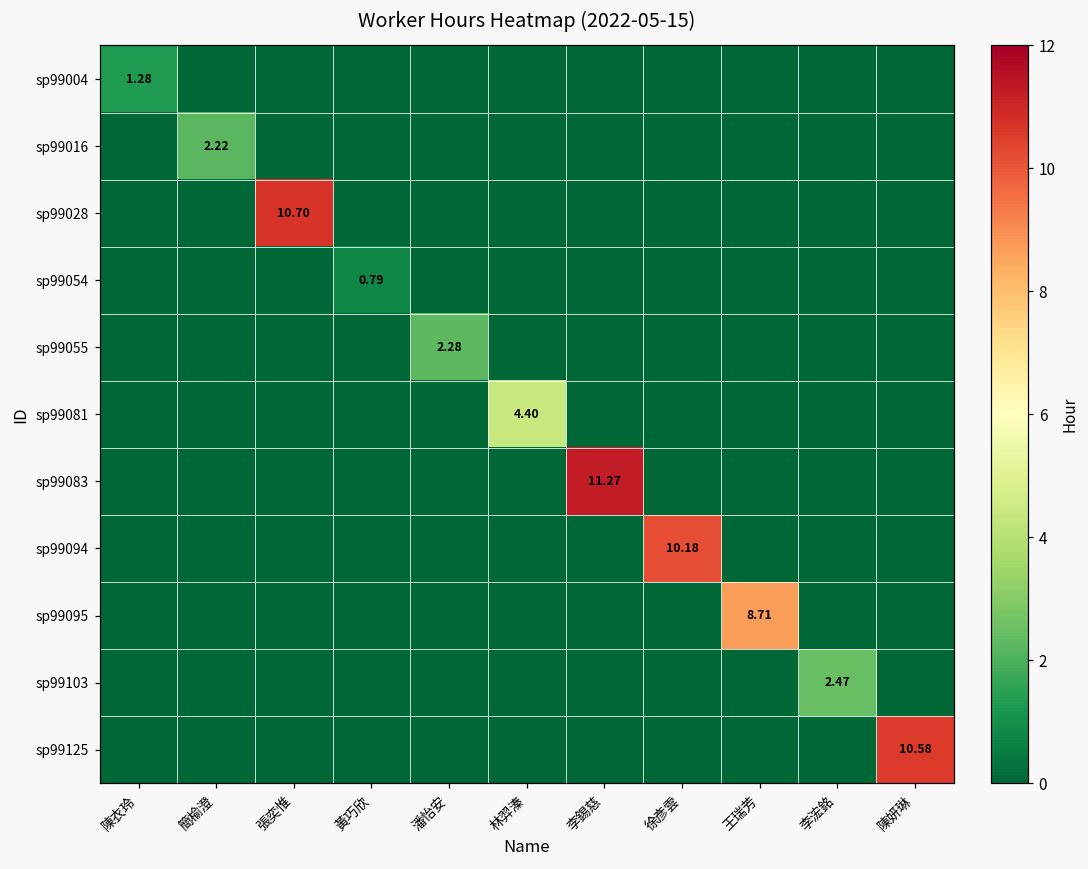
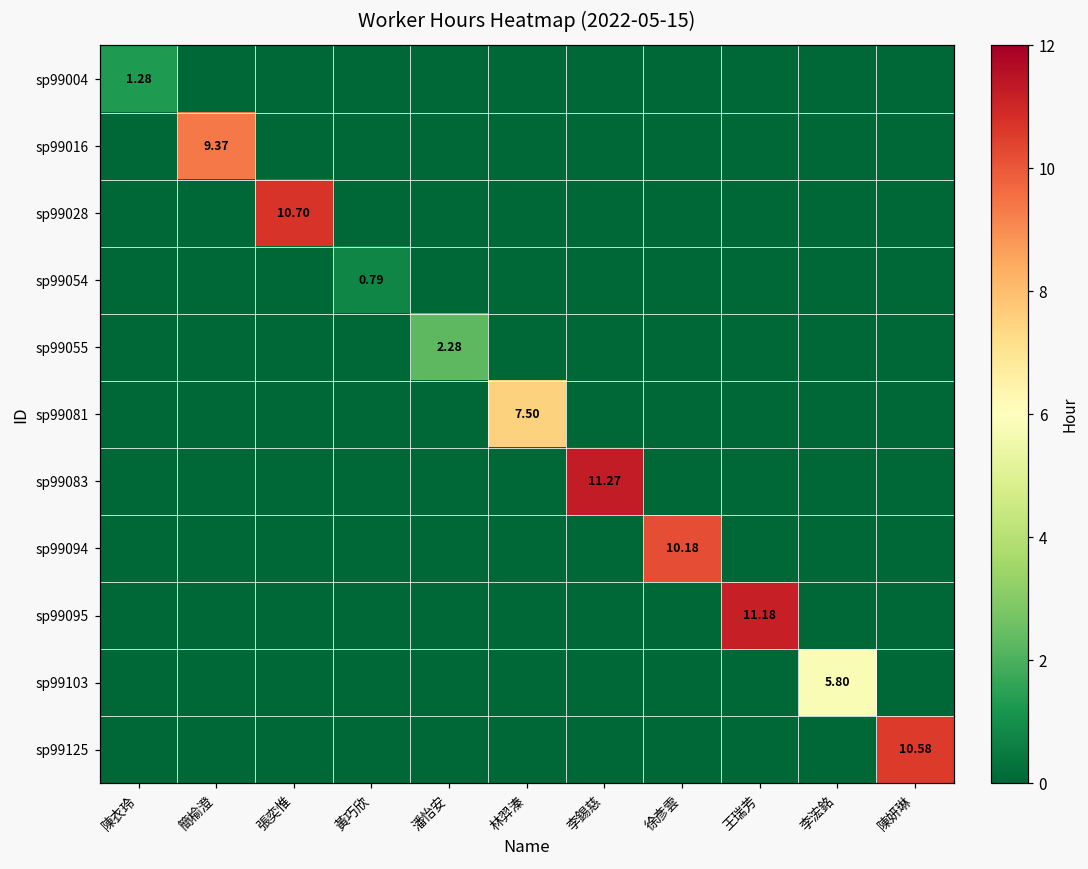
sp99016, 簡榆澄: 2.22 -> 9.37
sp99081, 林羿溱: 4.40 -> 7.50
sp99095, 王瑞芳: 8.71 -> 11.18
sp99103, 李浤銘: 2.47 -> 5.80
